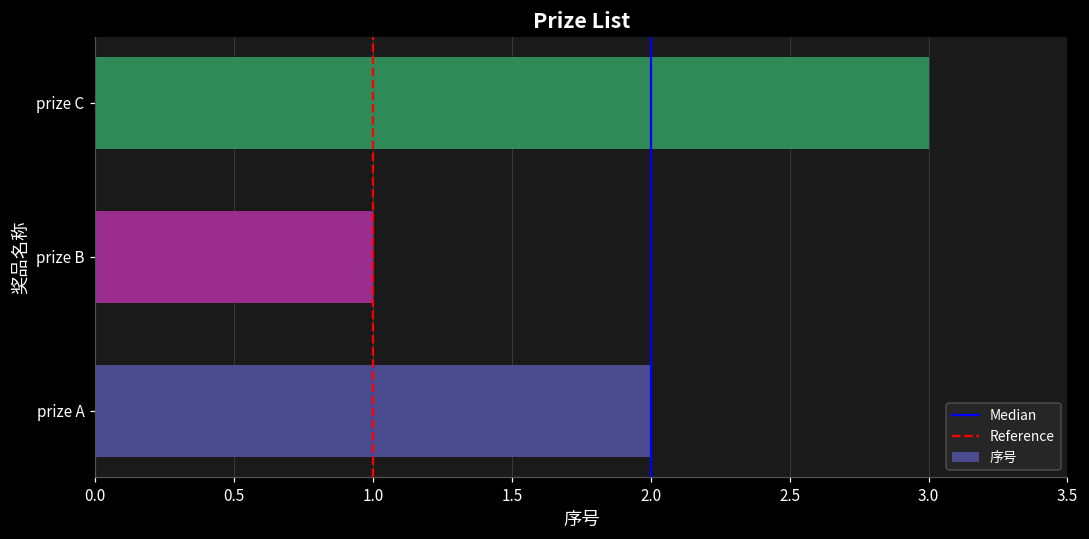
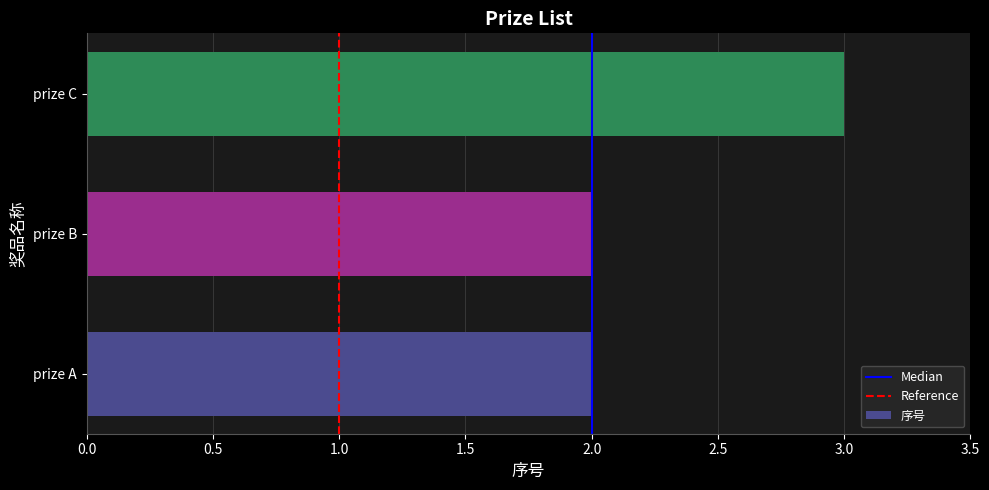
prize B: 1 -> 2
